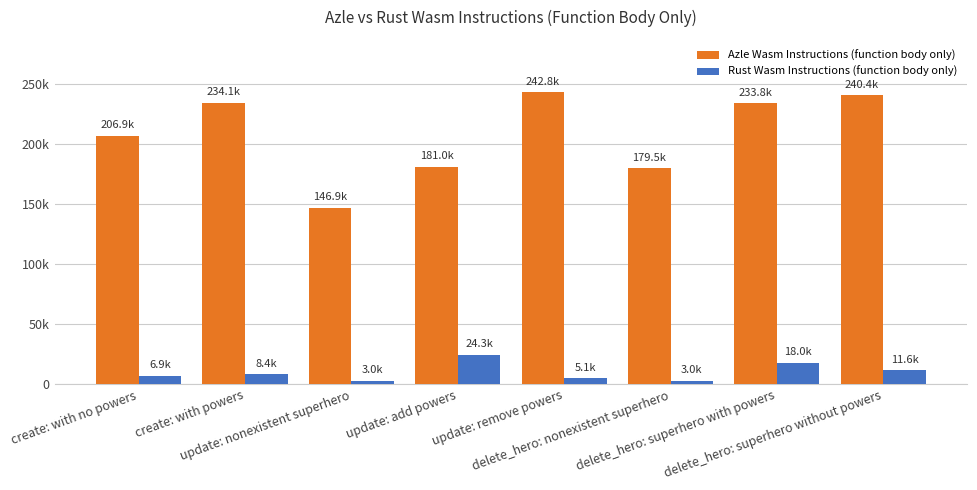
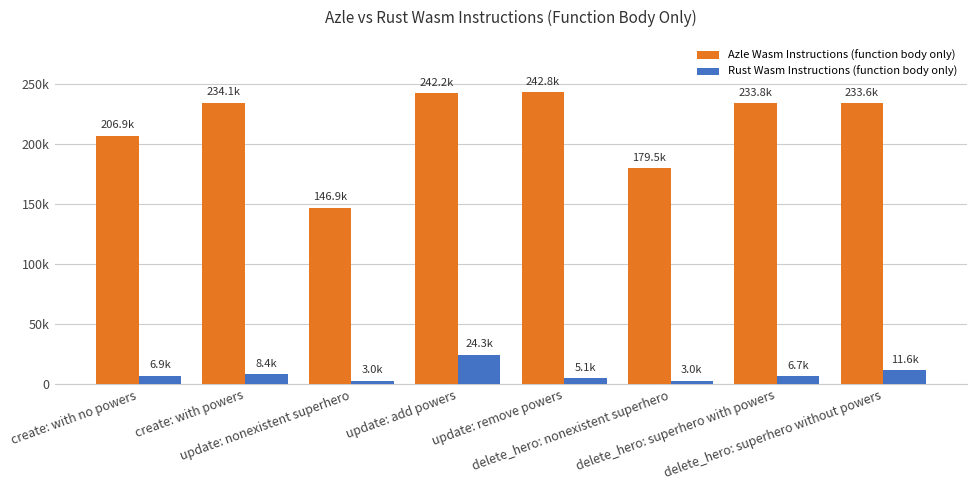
Azle Wasm Instructions (function body only), update: add powers: 181.0k -> 242.2k
Rust Wasm Instructions (function body only), delete_hero: superhero with powers: 18.0k -> 6.7k
Azle Wasm Instructions (function body only), delete_hero: superhero without powers: 240.4k -> 233.6k
